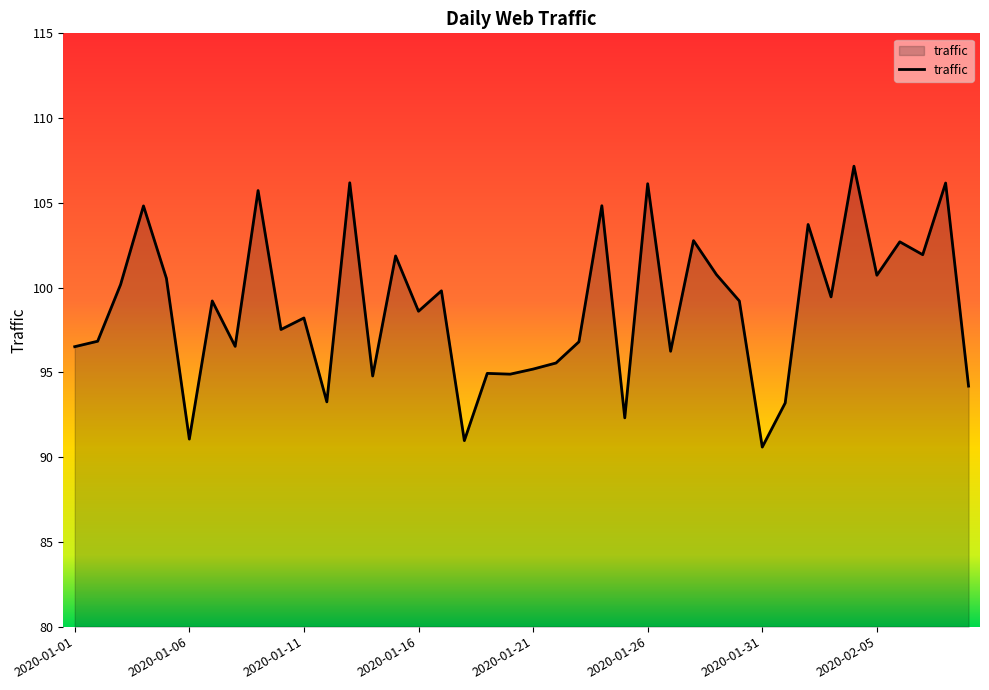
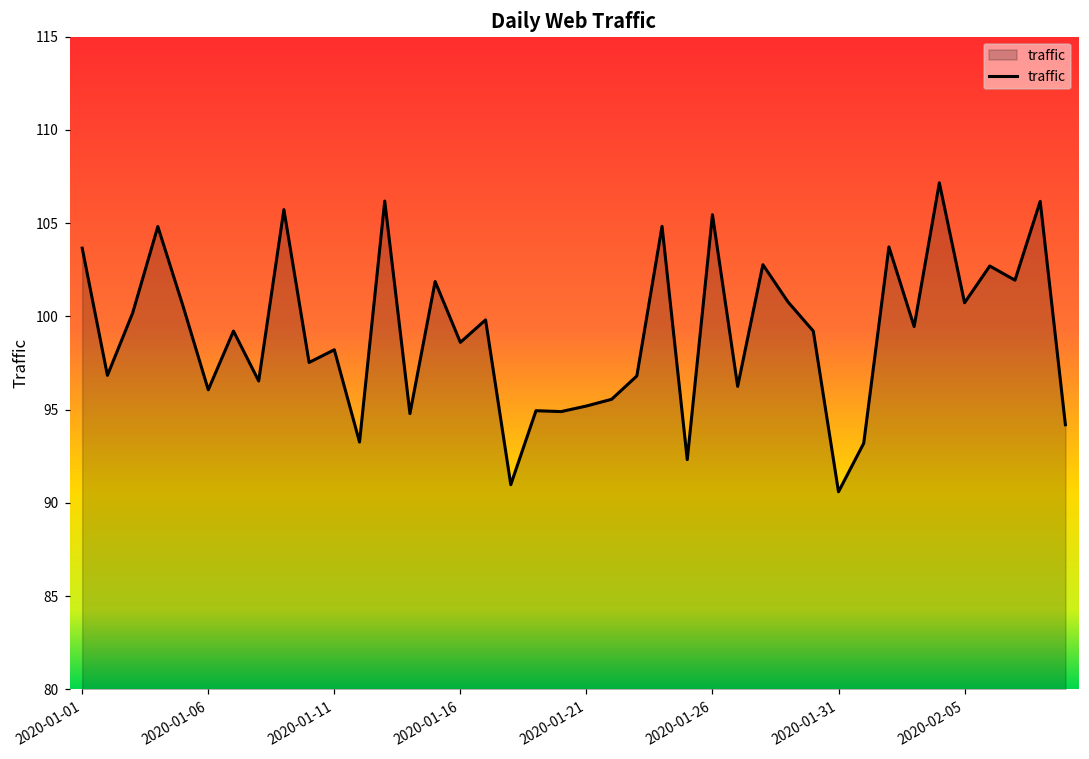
2020-01-01: 96.5 -> 103.7
2020-01-06: 91.1 -> 96.1
2020-01-26: 106.1 -> 105.5
